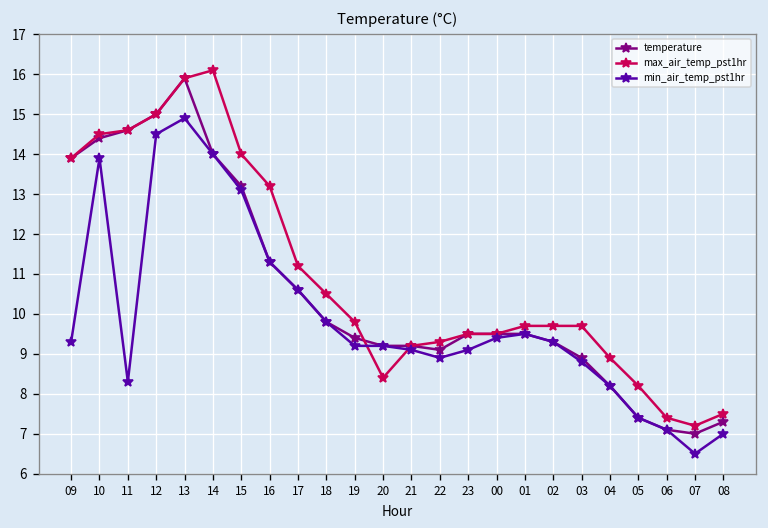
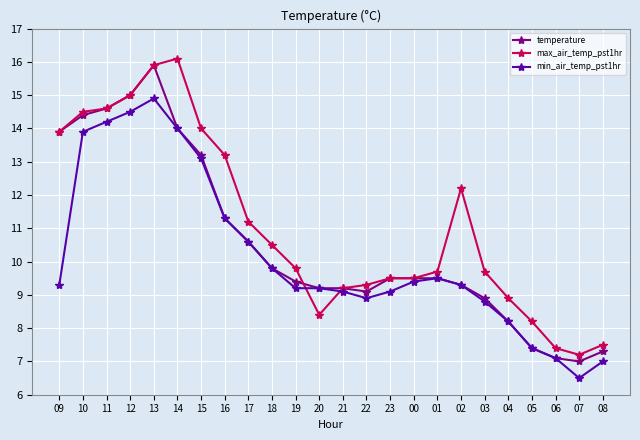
min_air_temp_pst1hr, 11: 8.3 -> 14.2
max_air_temp_pst1hr, 02: 9.7 -> 12.2
